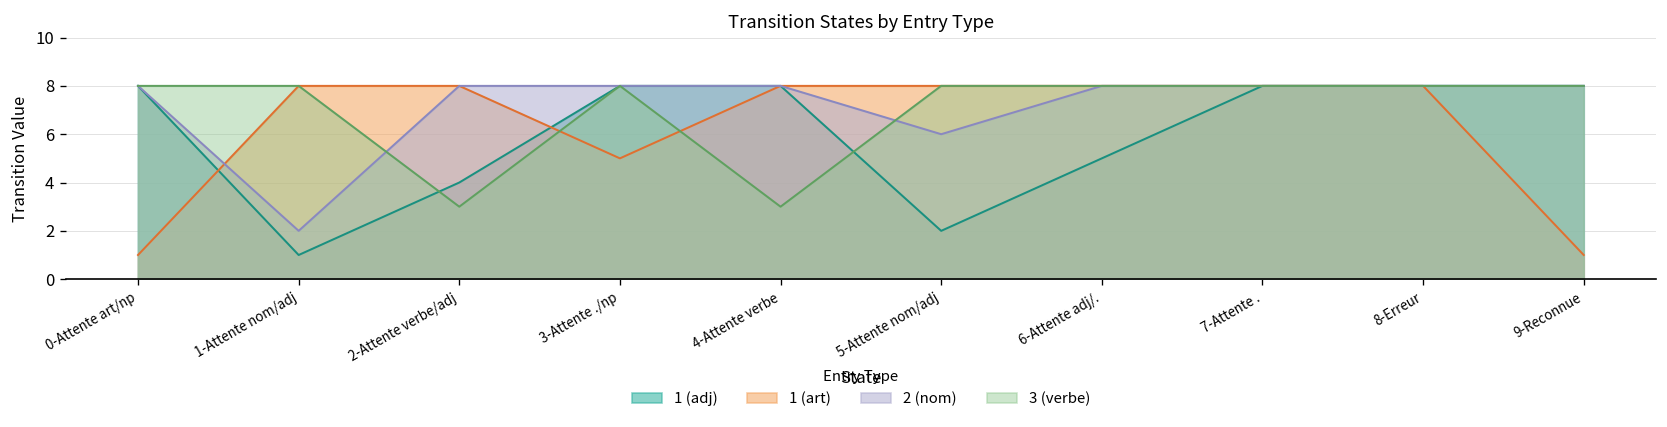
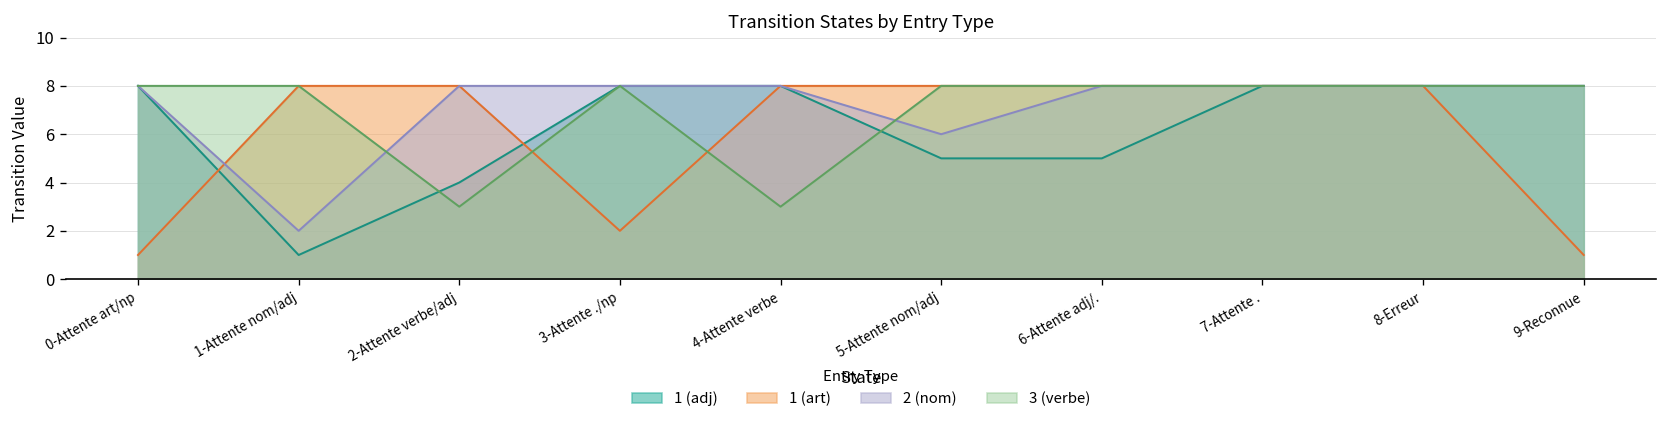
1 (art), 3-Attente ./np: 5 -> 2
1 (adj), 5-Attente nom/adj: 2 -> 5
